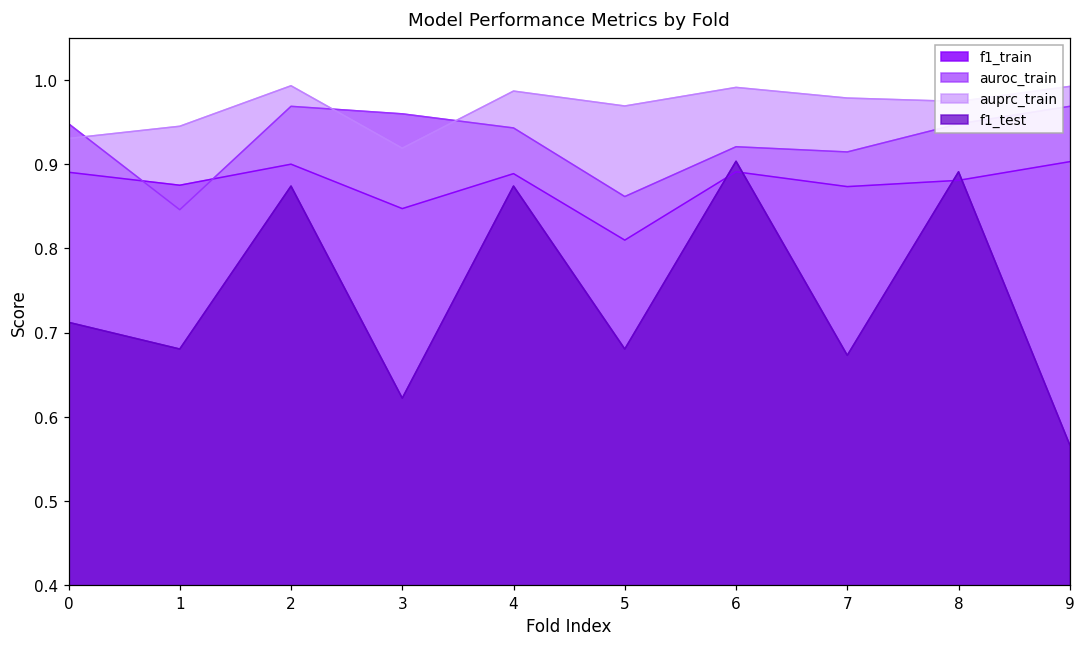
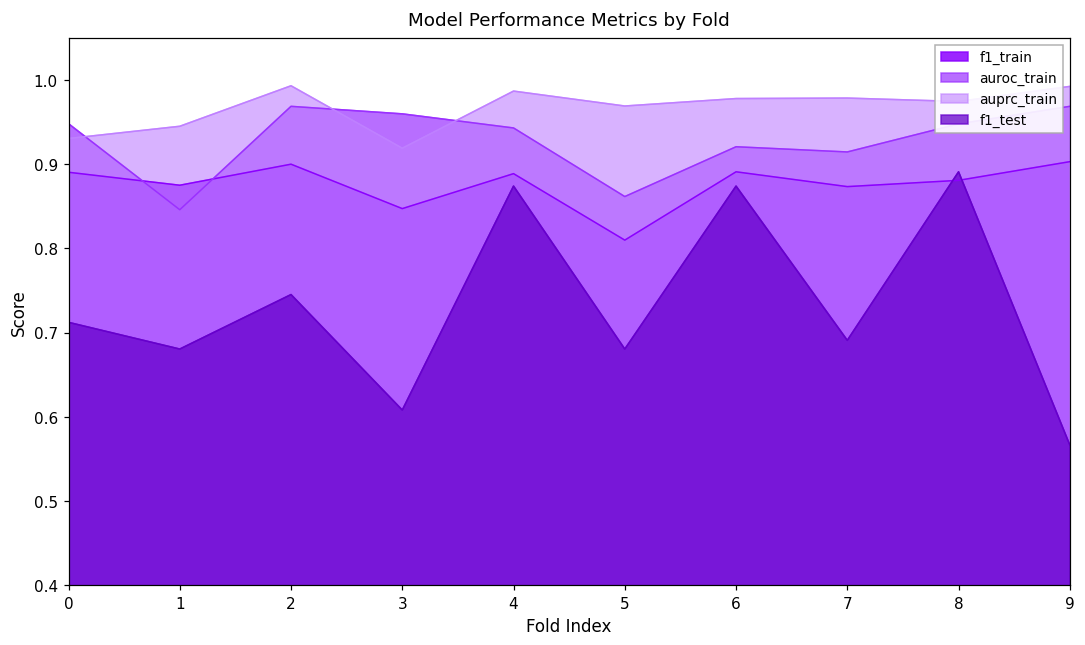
f1_test, 2: 0.87 -> 0.75
f1_test, 3: 0.62 -> 0.61
auprc_train, 6: 0.99 -> 0.98
f1_test, 6: 0.90 -> 0.87
f1_test, 7: 0.67 -> 0.69
